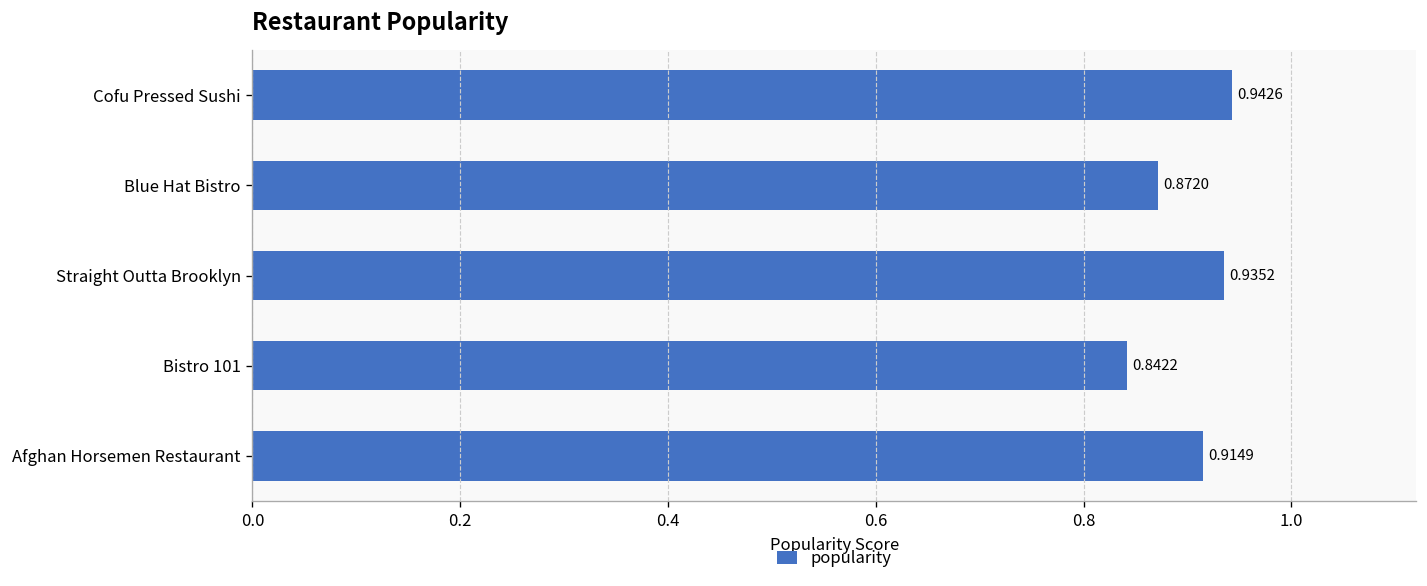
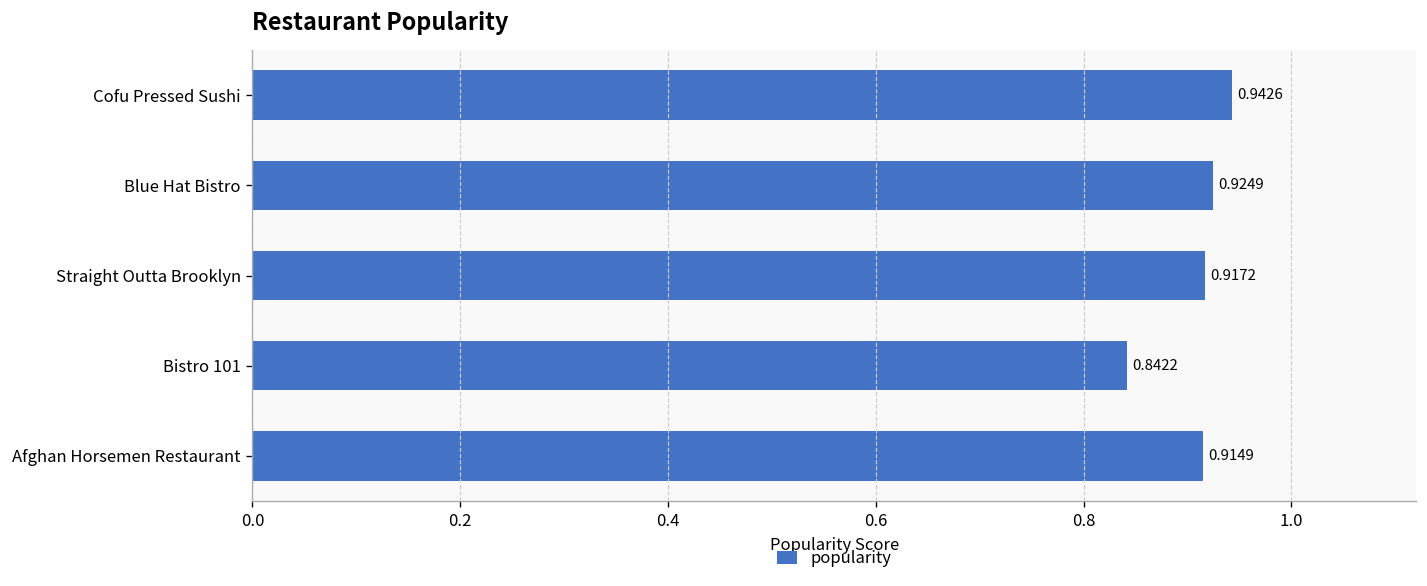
Blue Hat Bistro: 0.8720 -> 0.9249
Straight Outta Brooklyn: 0.9352 -> 0.9172
